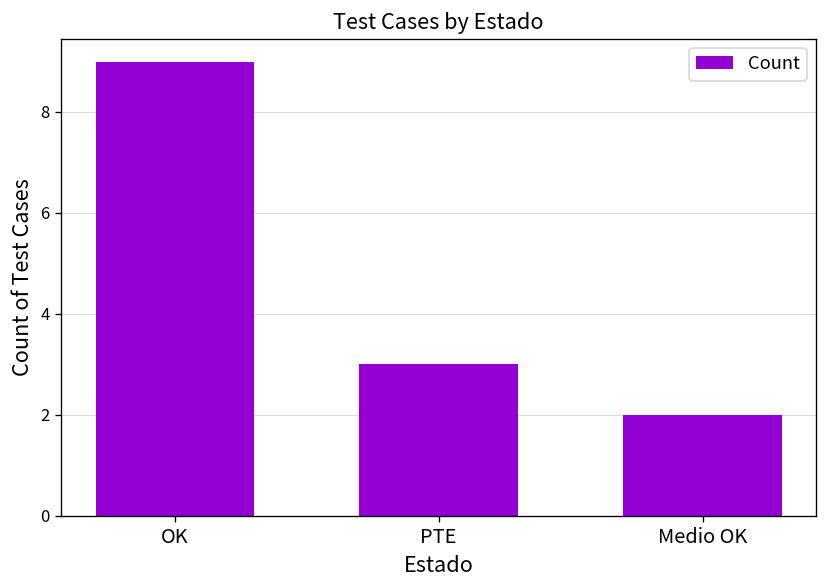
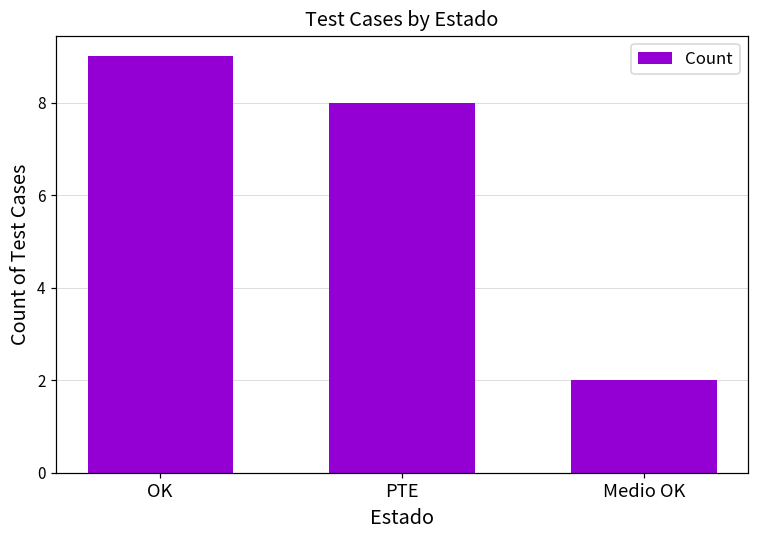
PTE: 3 -> 8
